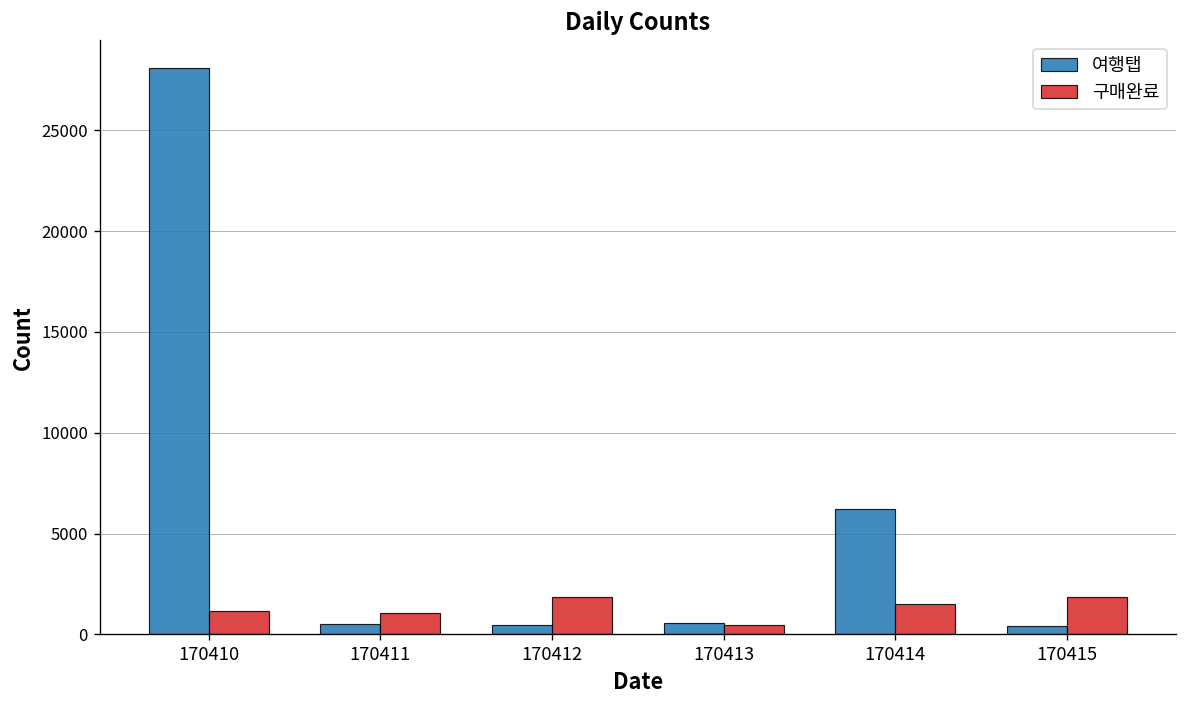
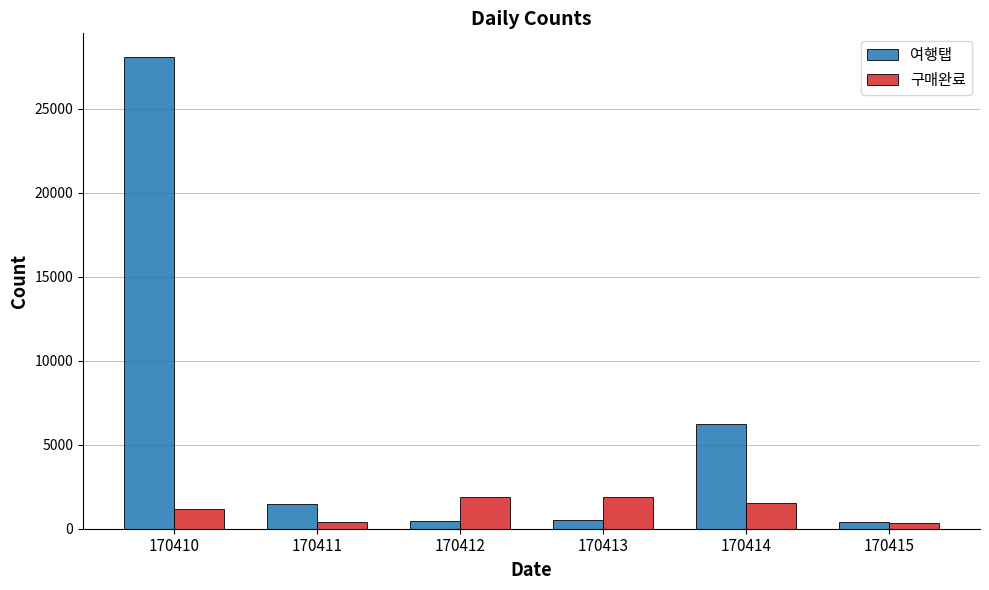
여행탭, 170411: 500 -> 1500
구매완료, 170411: 1100 -> 400
구매완료, 170413: 400 -> 1900
구매완료, 170415: 1900 -> 300
